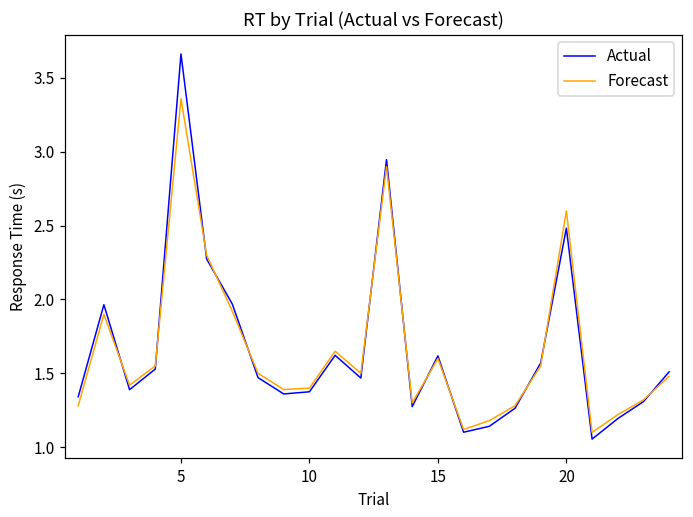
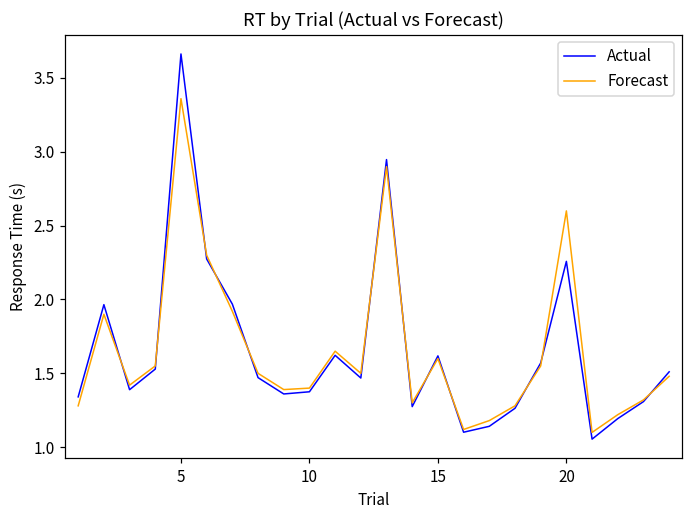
Actual, 20: 2.48 -> 2.26
